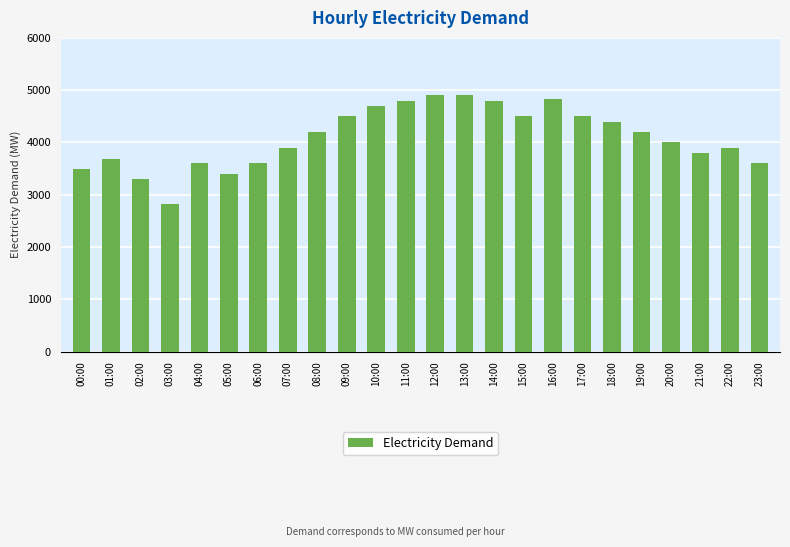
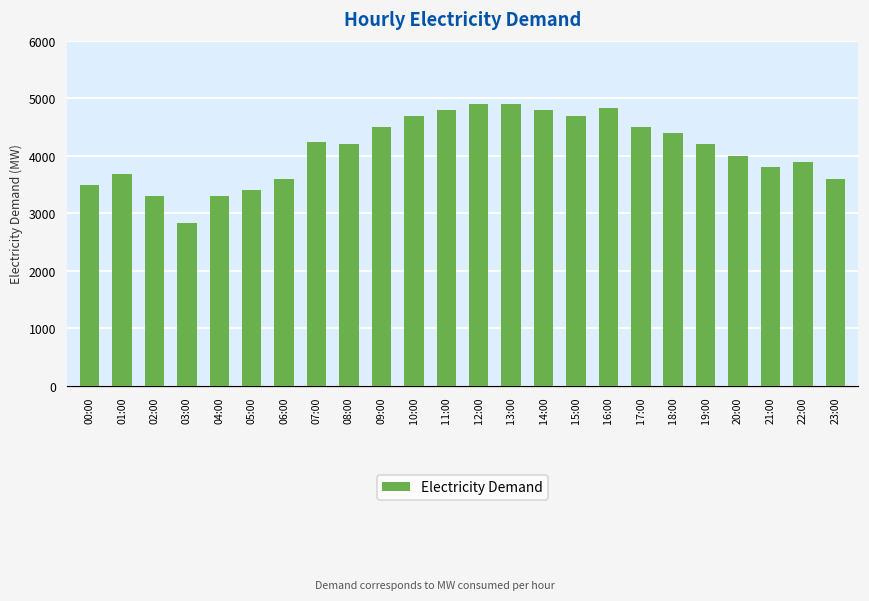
04:00: 3600 -> 3300
07:00: 3900 -> 4200
15:00: 4500 -> 4700
